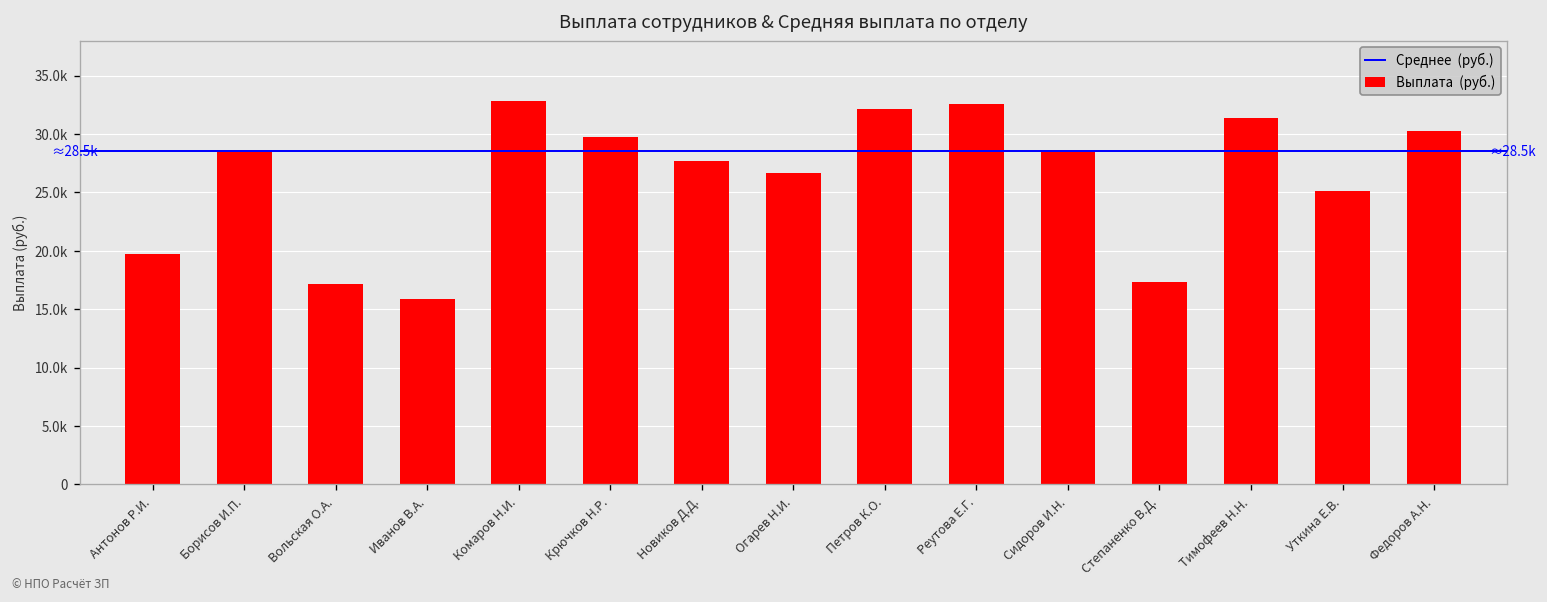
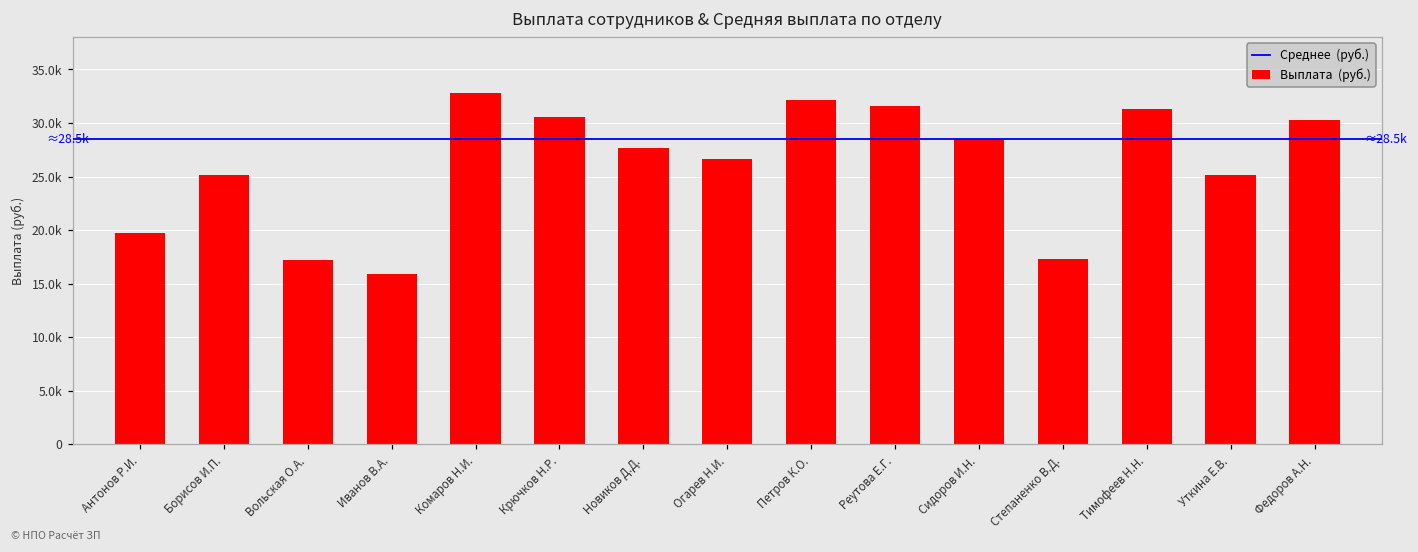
Борисов И.П.: 29000 -> 25000
Крючков Н.Р.: 30000 -> 31000
Реутова Е.Г.: 33000 -> 32000
